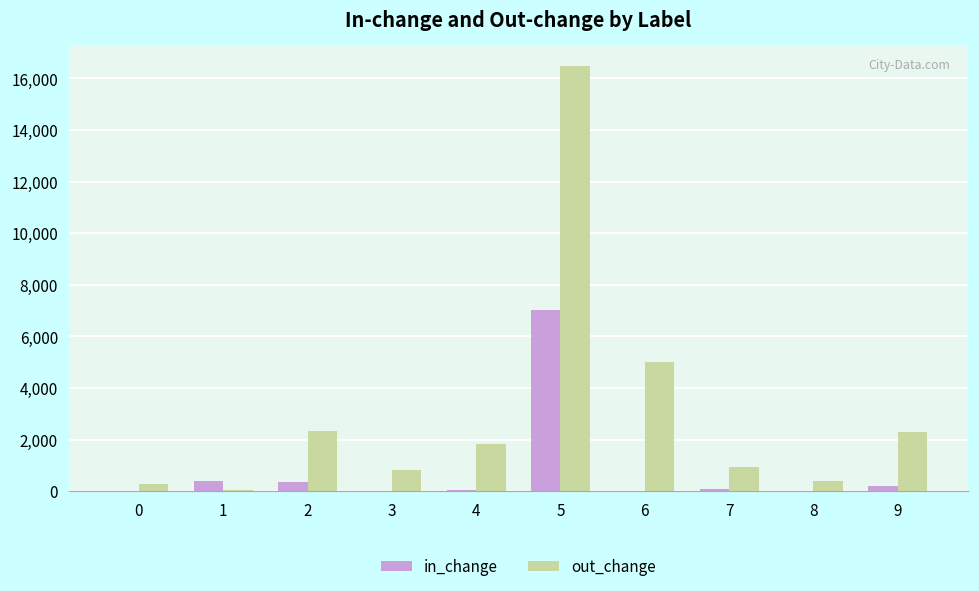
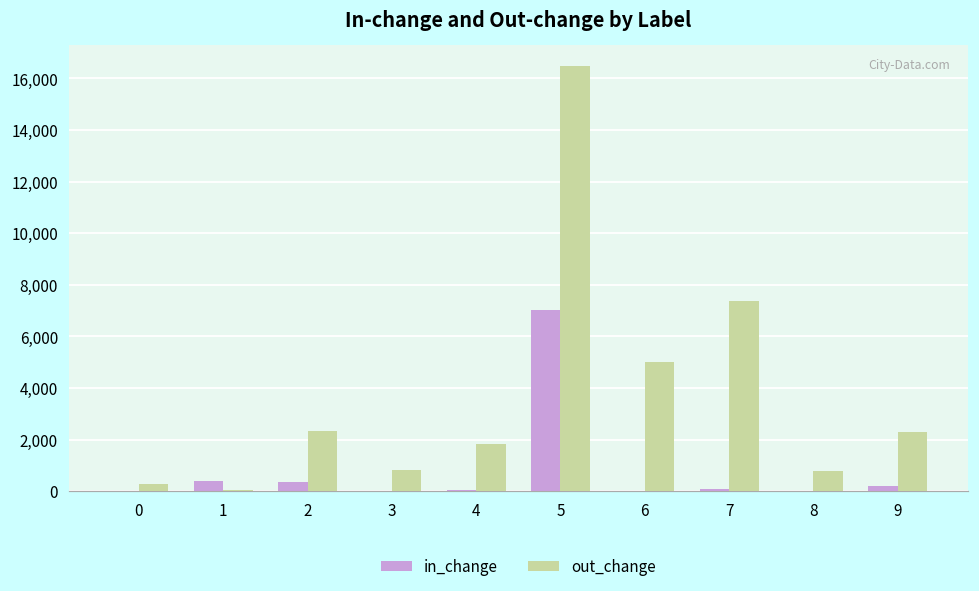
out_change, 7: 900 -> 7,400
out_change, 8: 400 -> 800
